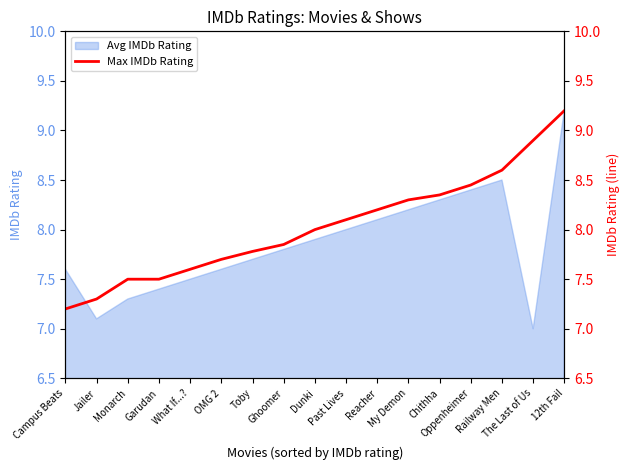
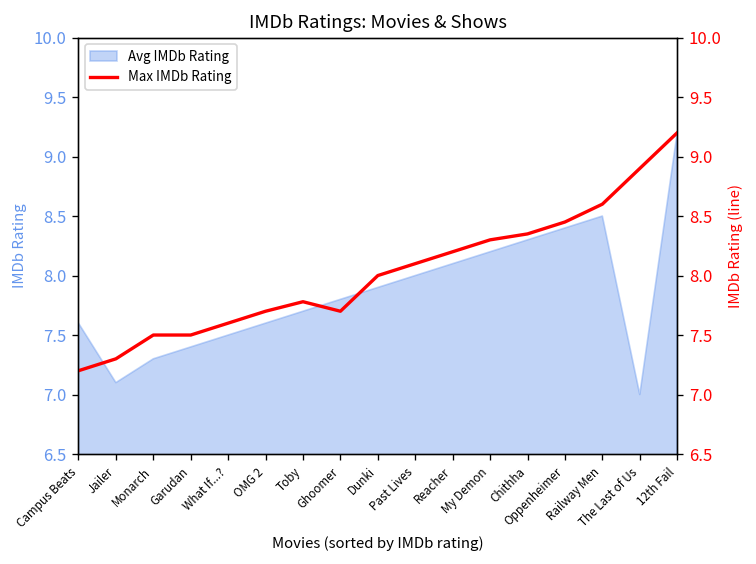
Max IMDb Rating, Ghoomer: 7.9 -> 7.7
